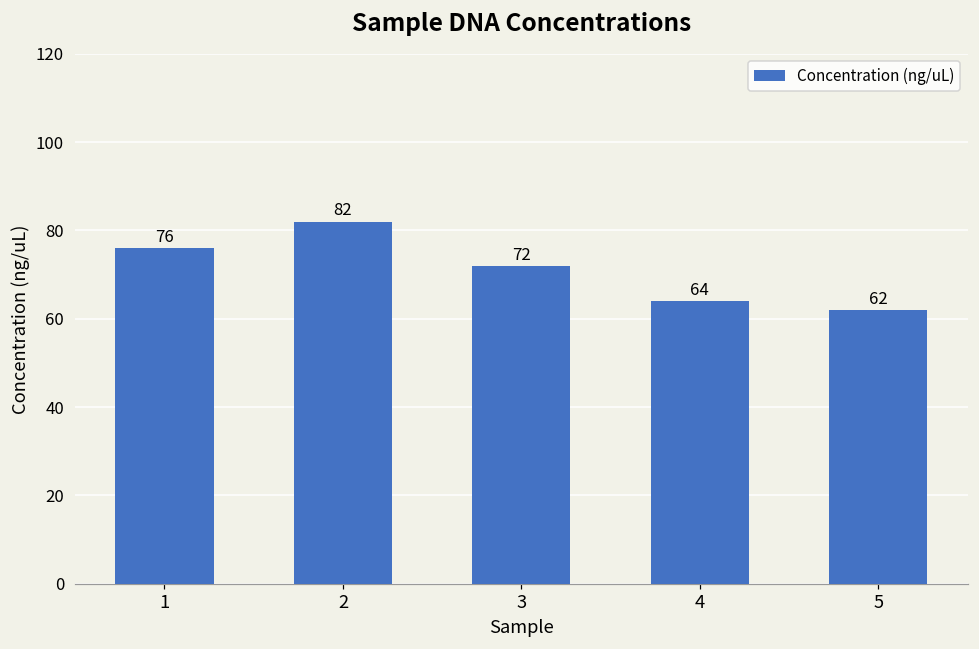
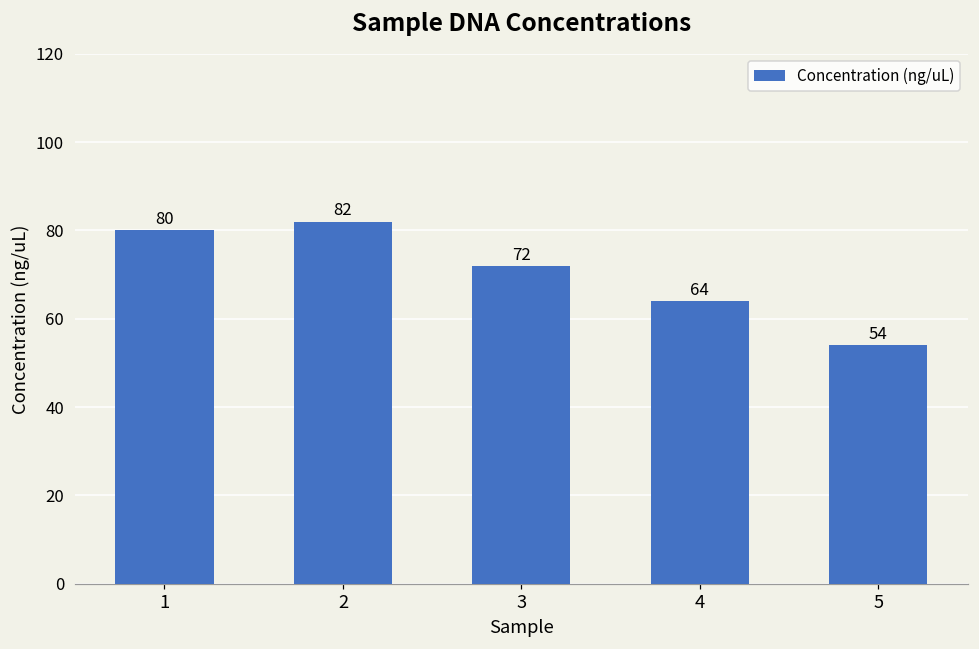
1: 76 -> 80
5: 62 -> 54
